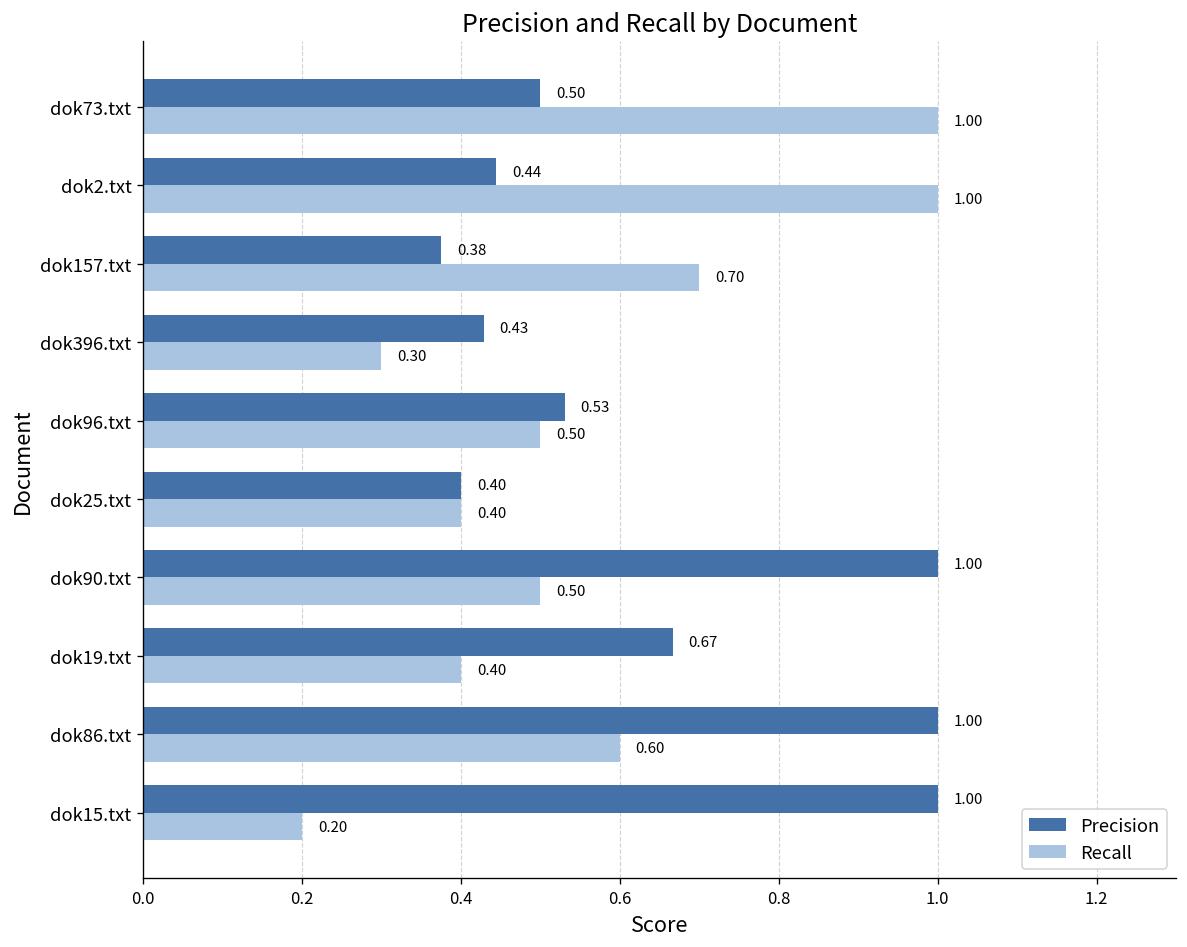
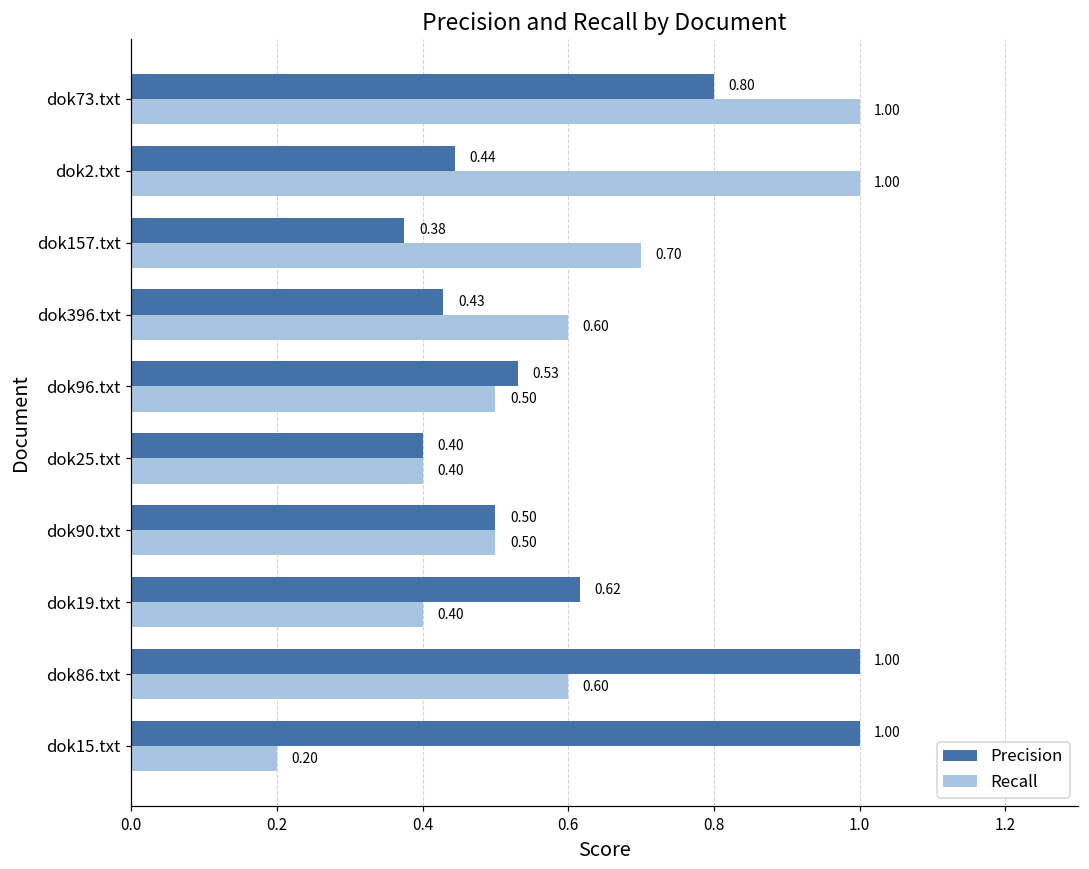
Precision, dok73.txt: 0.50 -> 0.80
Recall, dok396.txt: 0.30 -> 0.60
Precision, dok90.txt: 1.00 -> 0.50
Precision, dok19.txt: 0.67 -> 0.62
